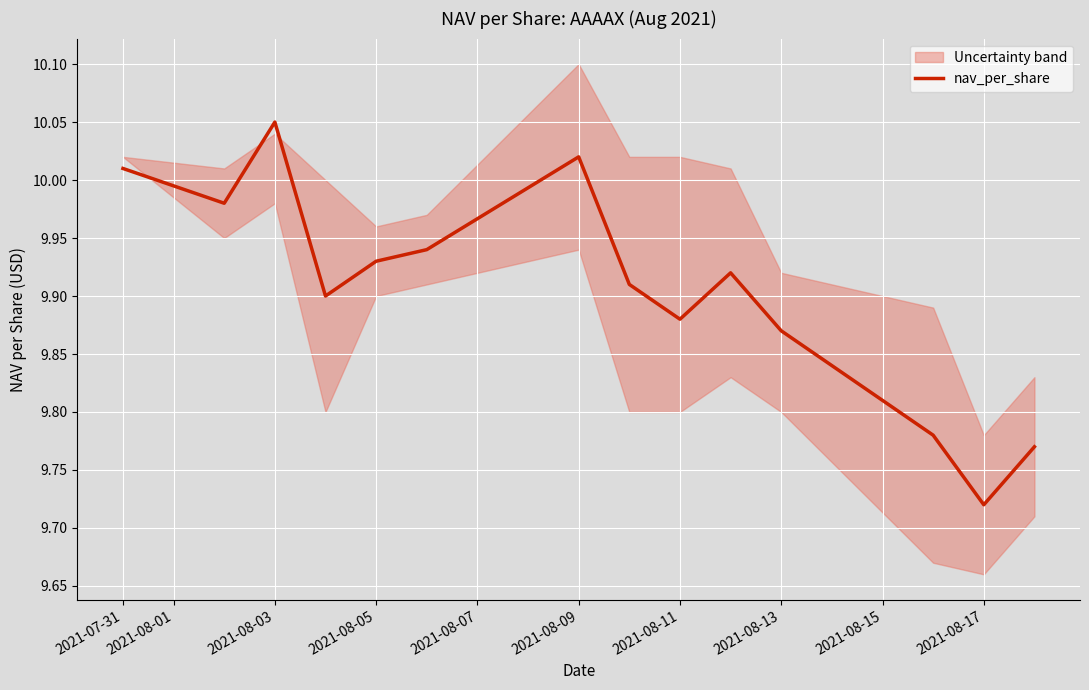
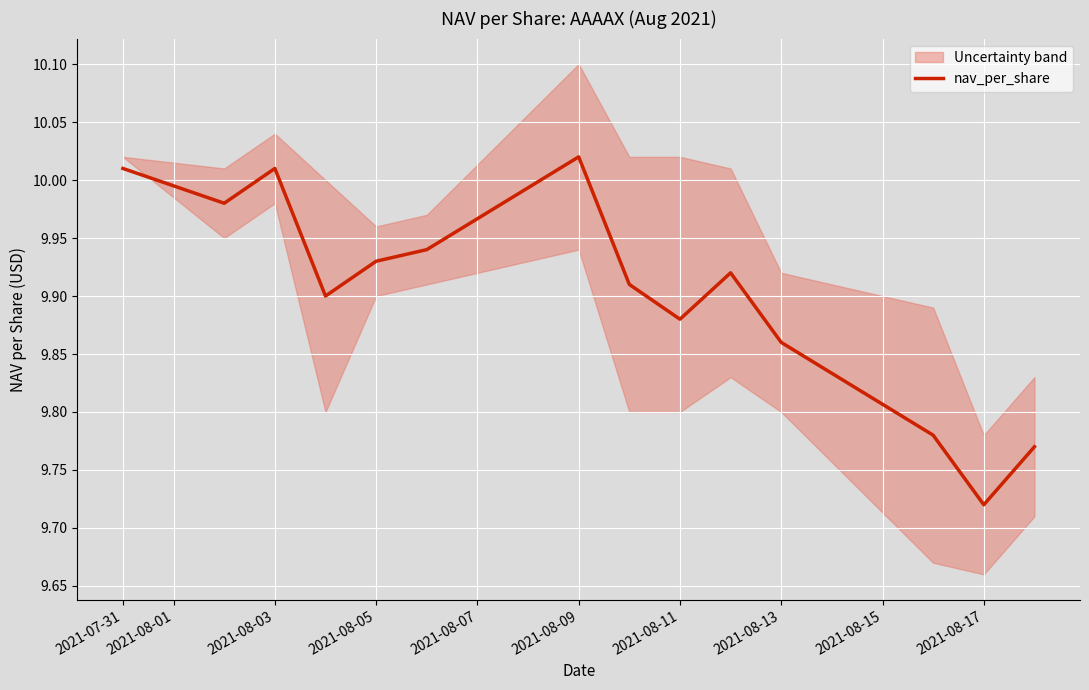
nav_per_share, 2021-08-03: 10.05 -> 10.01
nav_per_share, 2021-08-13: 9.87 -> 9.86
